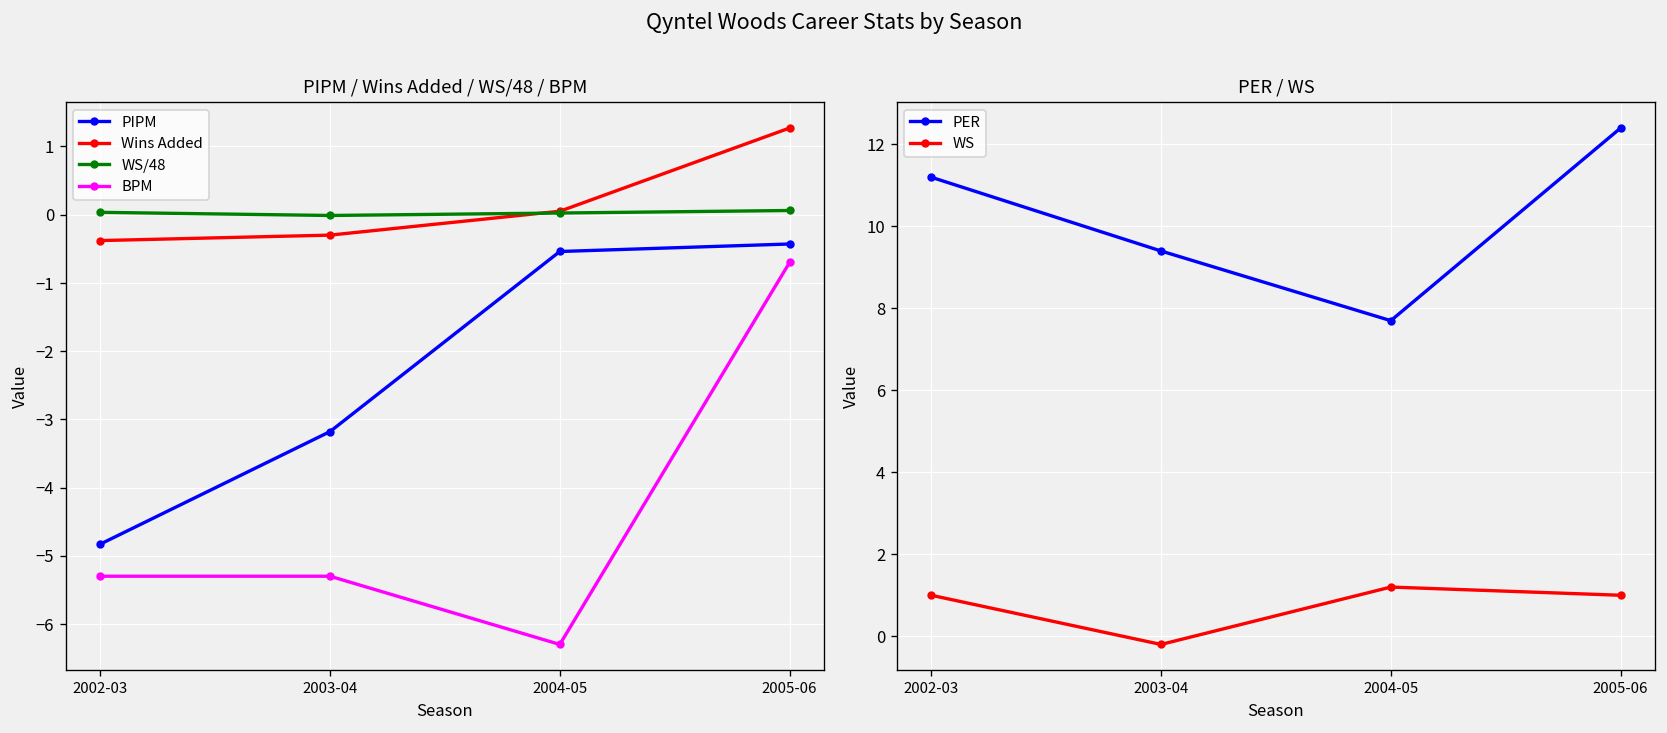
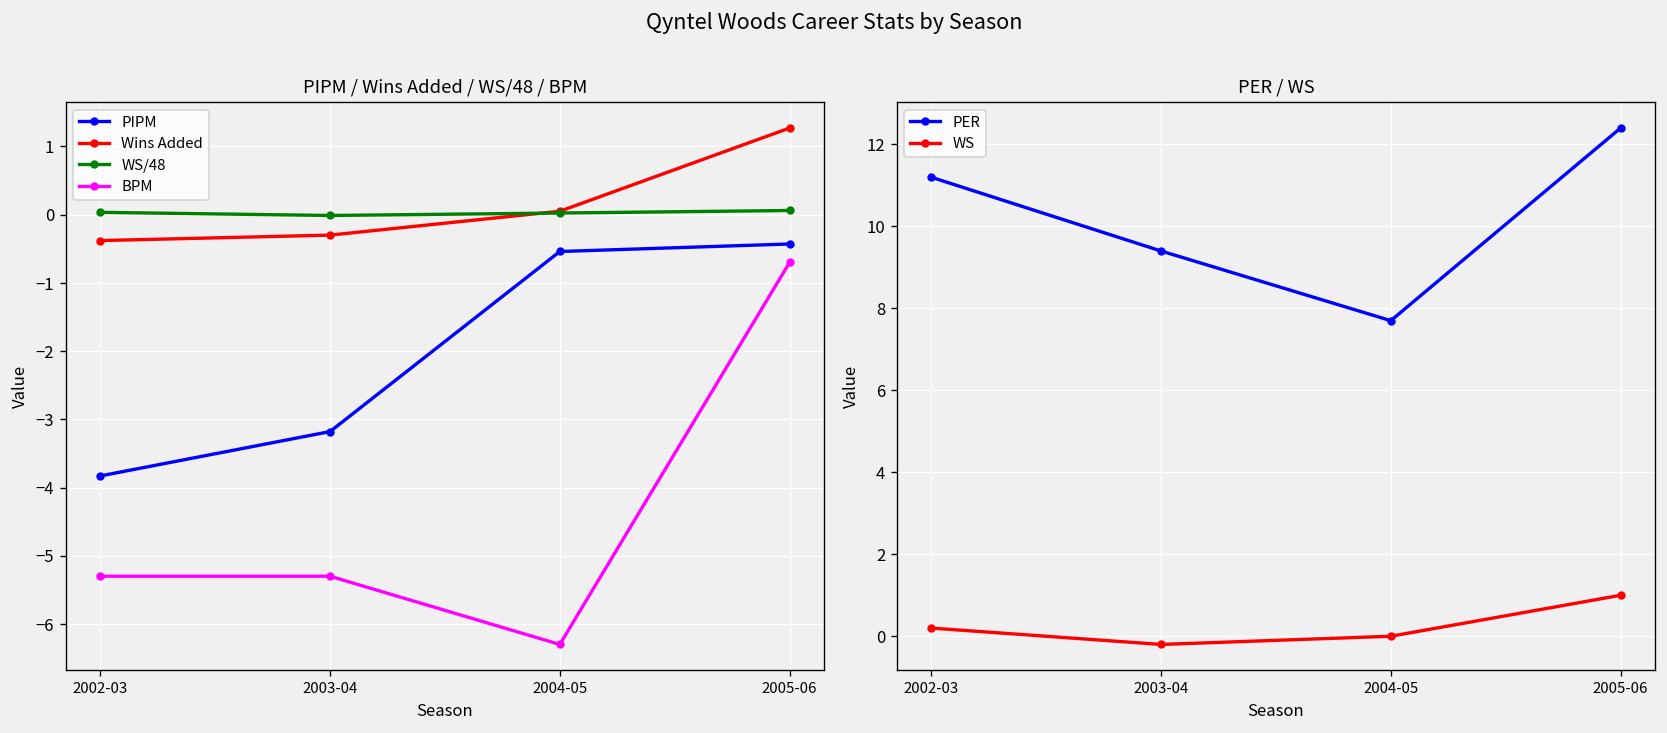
PIPM / Wins Added / WS/48 / BPM, PIPM, 2002-03: -4.8 -> -3.8
PER / WS, WS, 2002-03: 1.0 -> 0.2
PER / WS, WS, 2004-05: 1.2 -> 0.0
